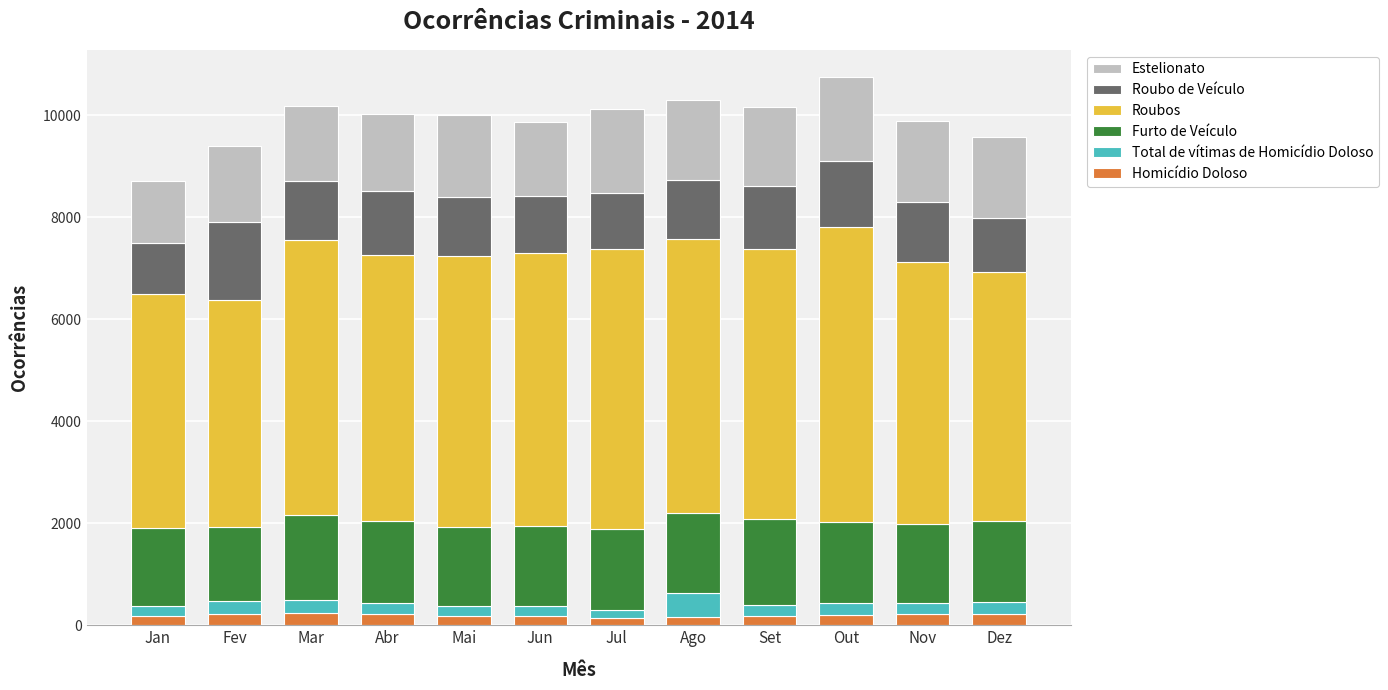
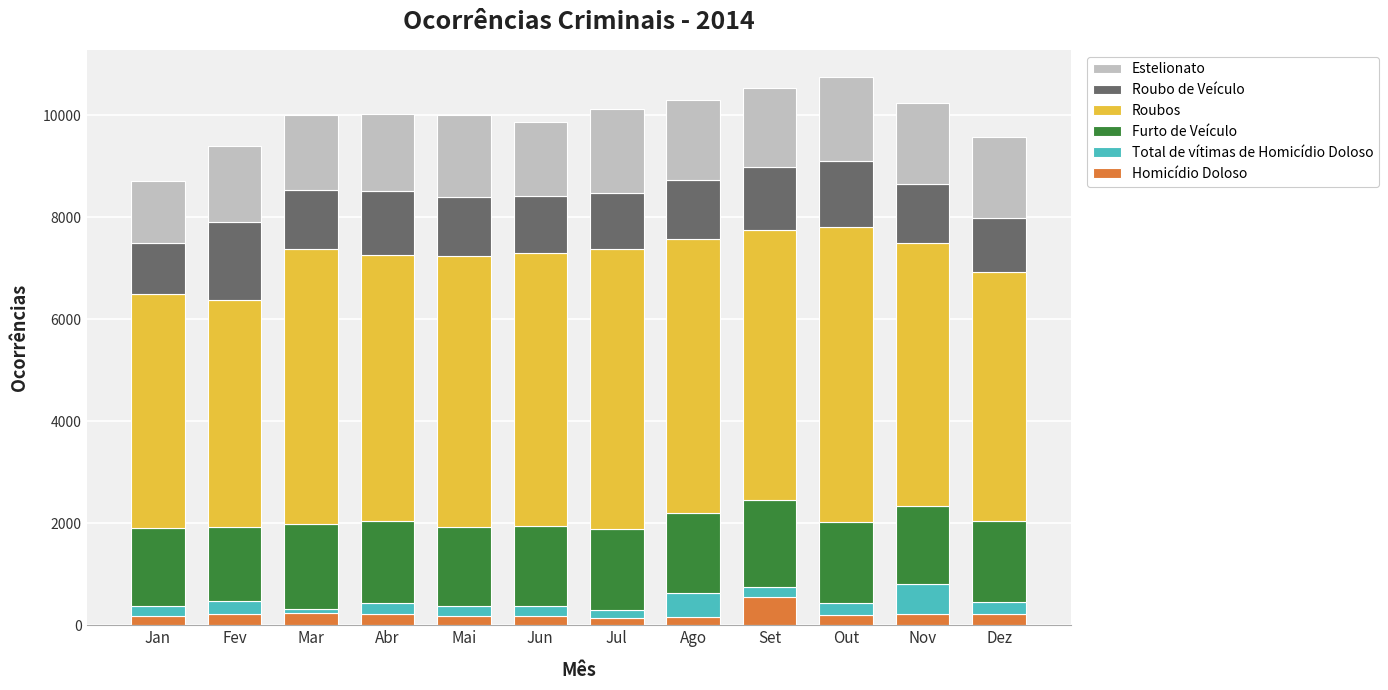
Total de vítimas de Homicídio Doloso, Mar: 300 -> 100
Homicídio Doloso, Set: 200 -> 600
Total de vítimas de Homicídio Doloso, Nov: 200 -> 600
